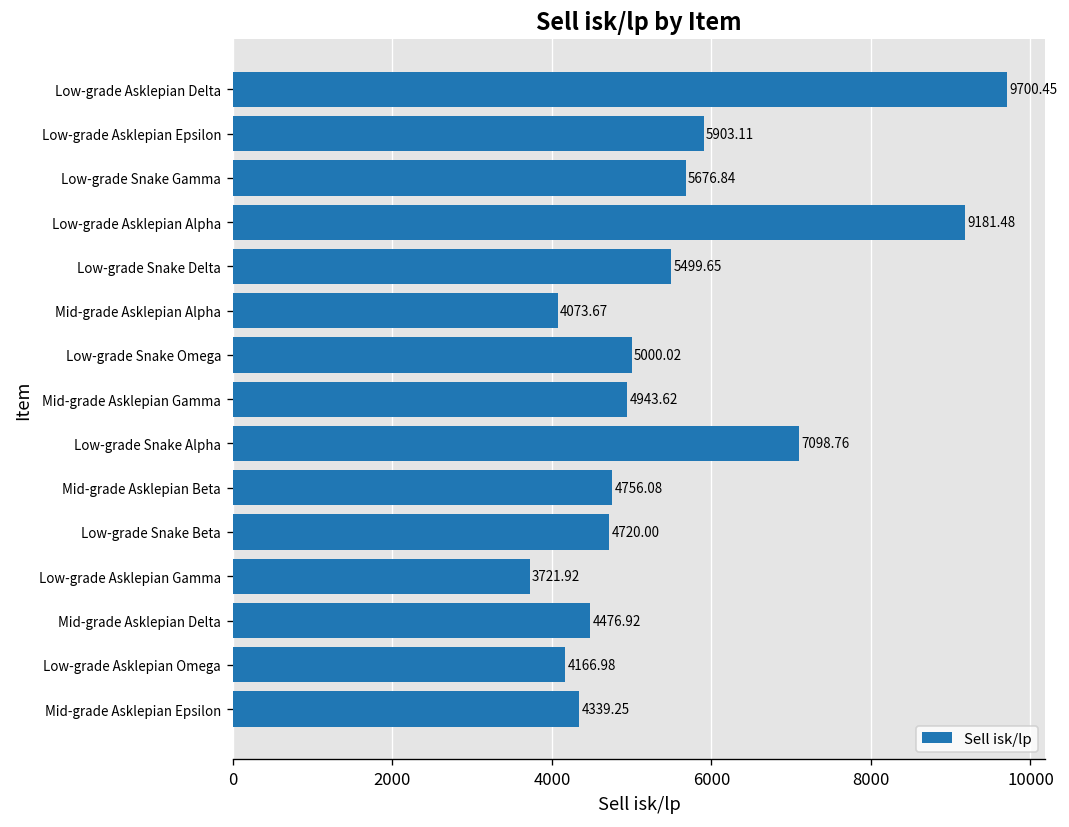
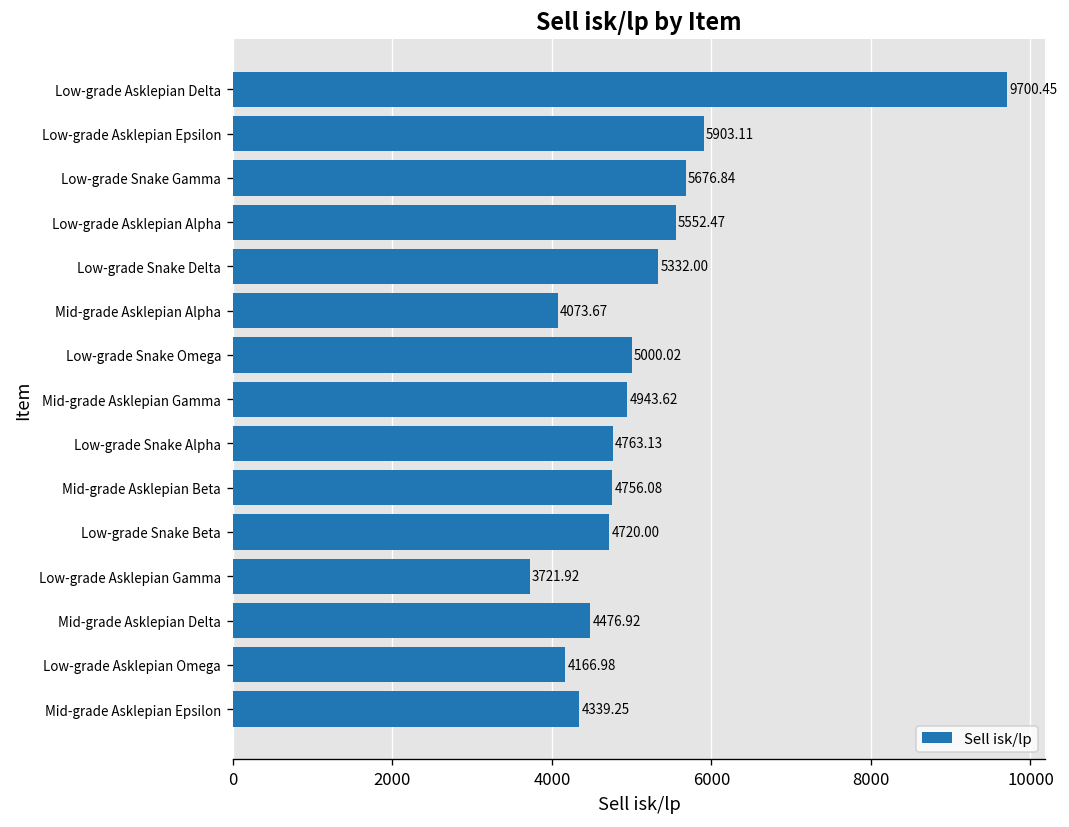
Low-grade Asklepian Alpha: 9181.48 -> 5552.47
Low-grade Snake Delta: 5499.65 -> 5332.00
Low-grade Snake Alpha: 7098.76 -> 4763.13
